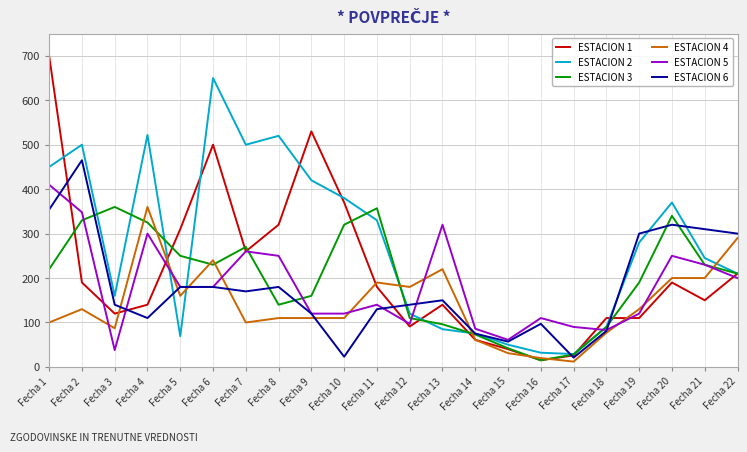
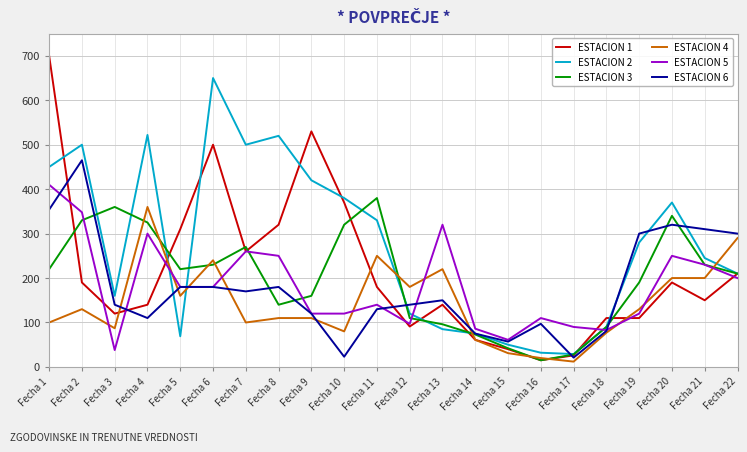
ESTACION 3, Fecha 5: 250 -> 220
ESTACION 4, Fecha 10: 110 -> 80
ESTACION 3, Fecha 11: 360 -> 380
ESTACION 4, Fecha 11: 190 -> 250
